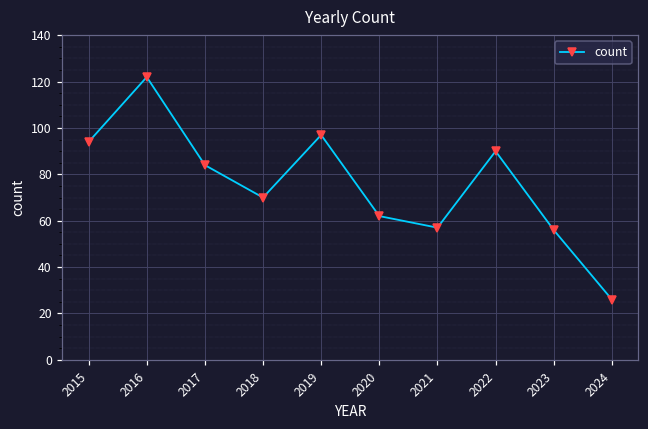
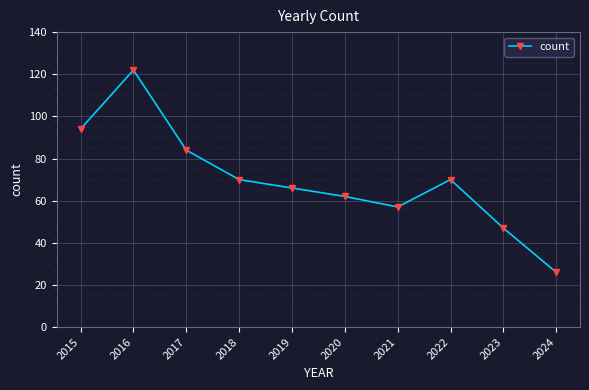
2019: 97 -> 66
2022: 90 -> 70
2023: 56 -> 47
